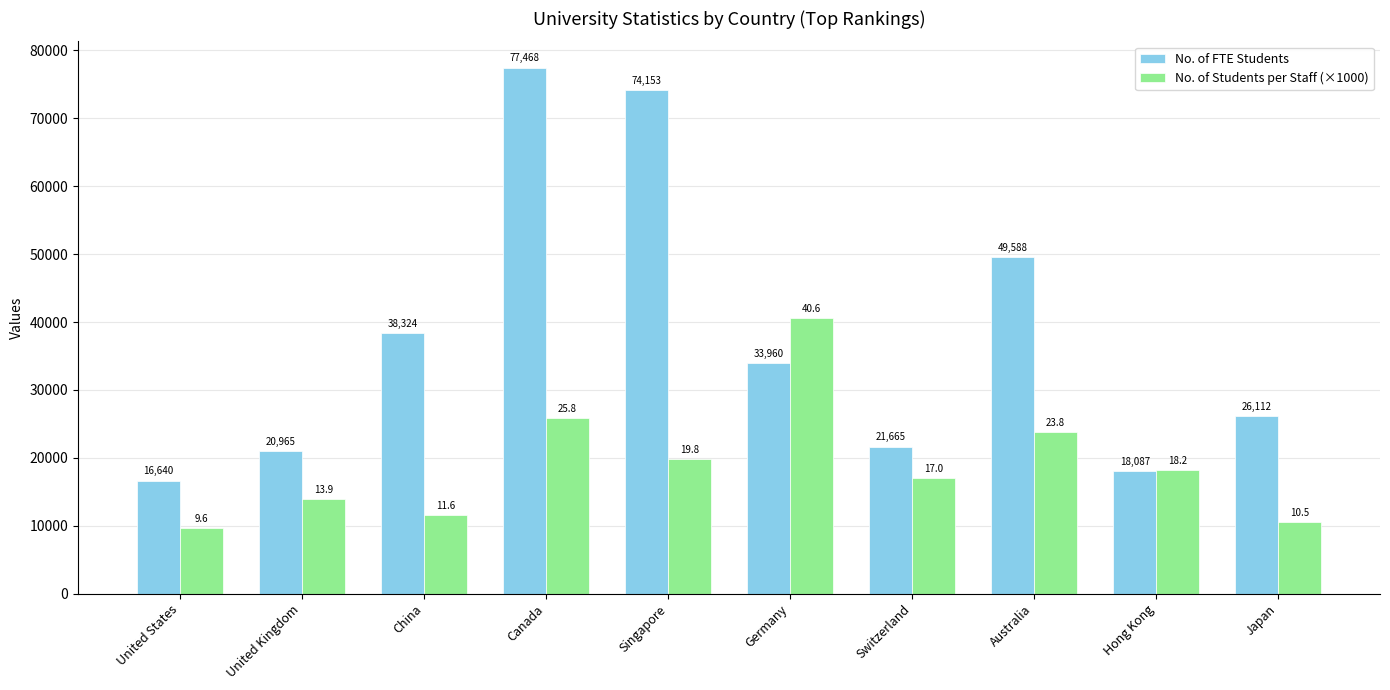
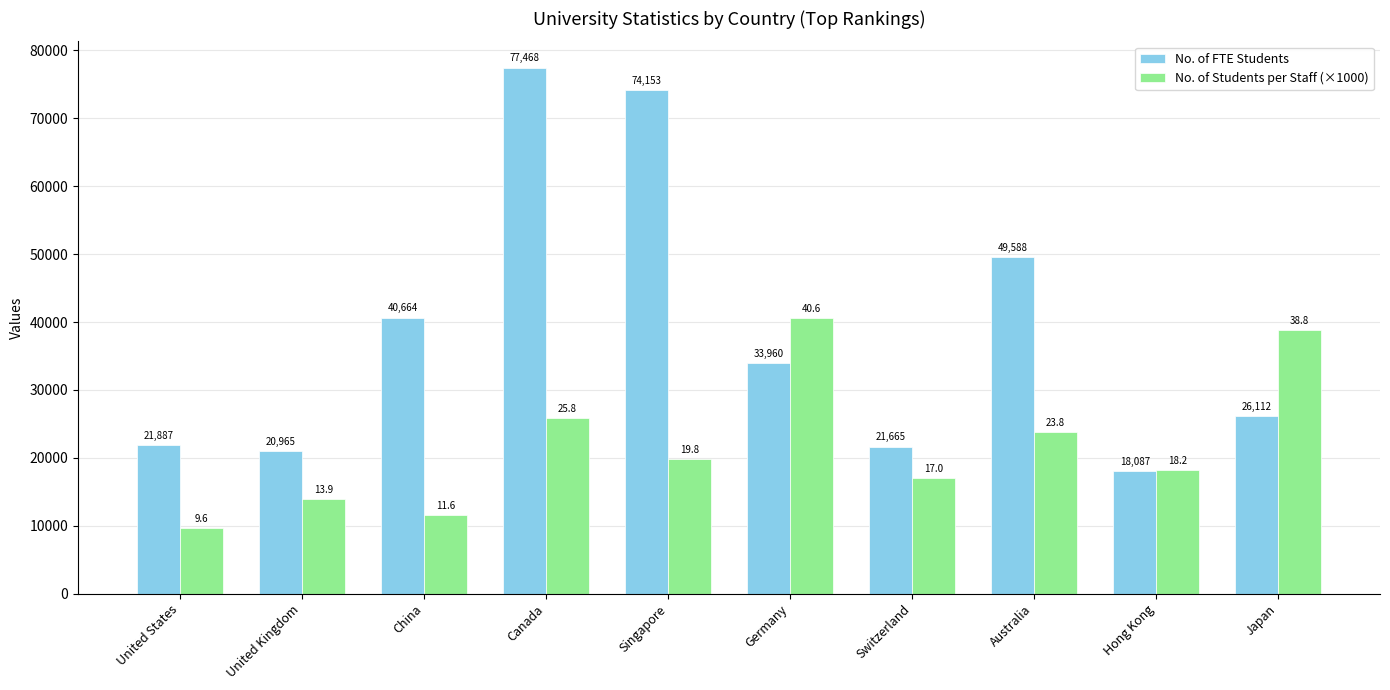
No. of FTE Students, United States: 16,640 -> 21,887
No. of FTE Students, China: 38,324 -> 40,664
No. of Students per Staff (×1000), Japan: 10.5 -> 38.8
